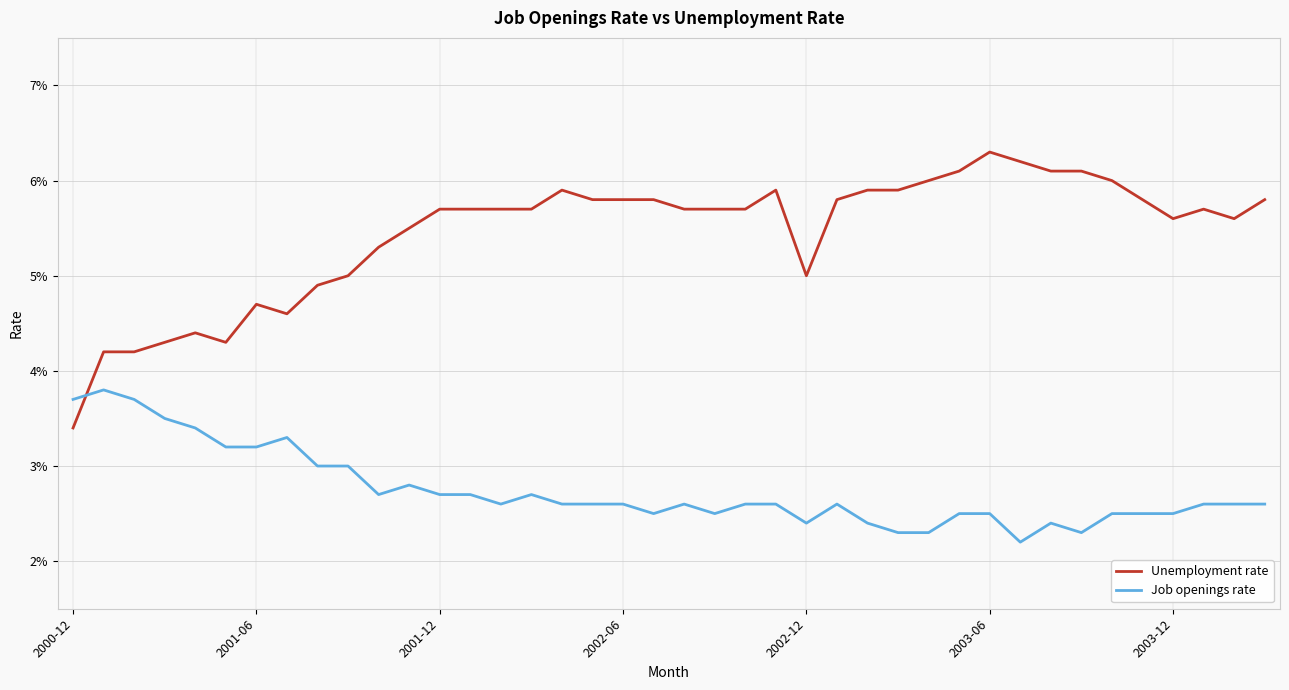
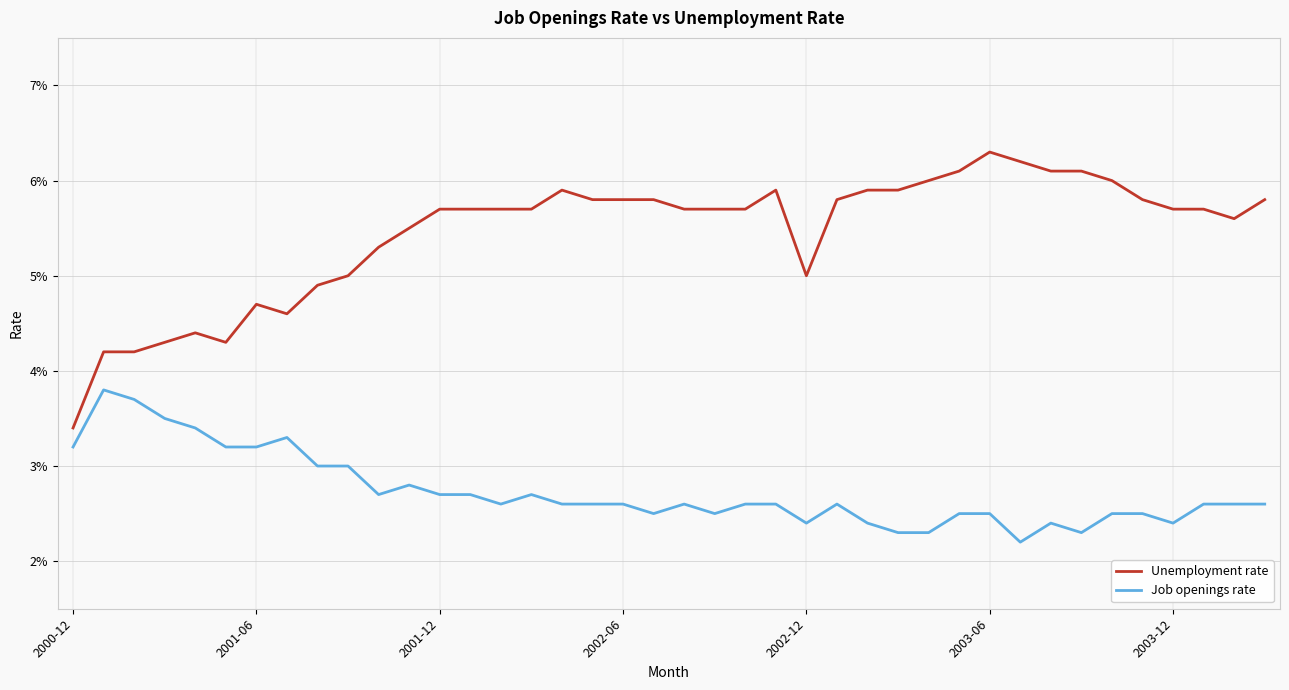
Job openings rate, 2000-12: 3.7% -> 3.2%
Unemployment rate, 2003-12: 5.6% -> 5.7%
Job openings rate, 2003-12: 2.5% -> 2.4%
